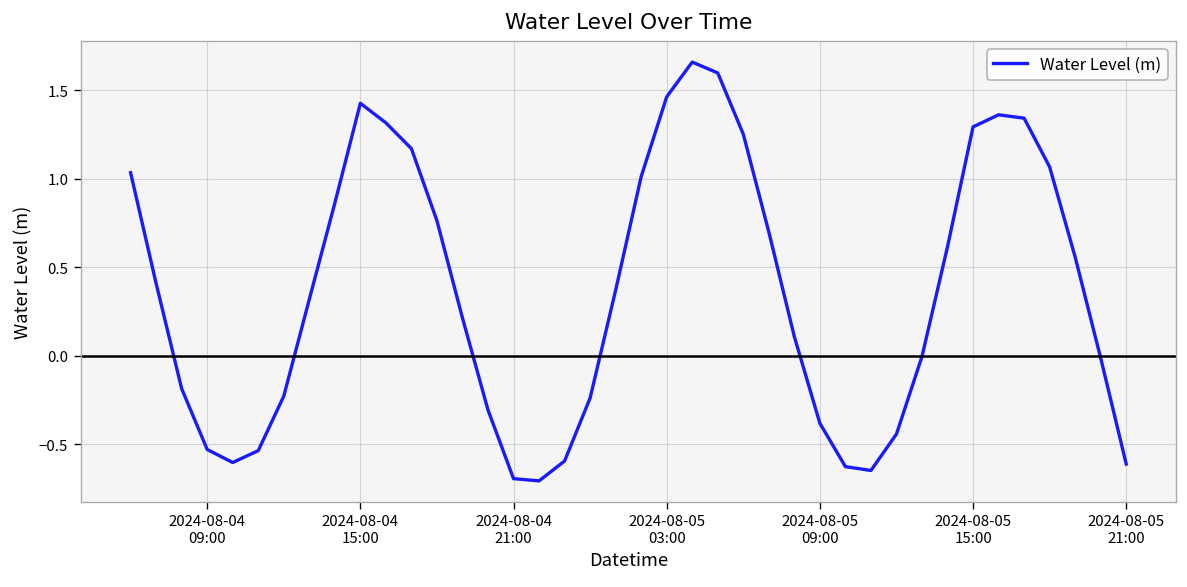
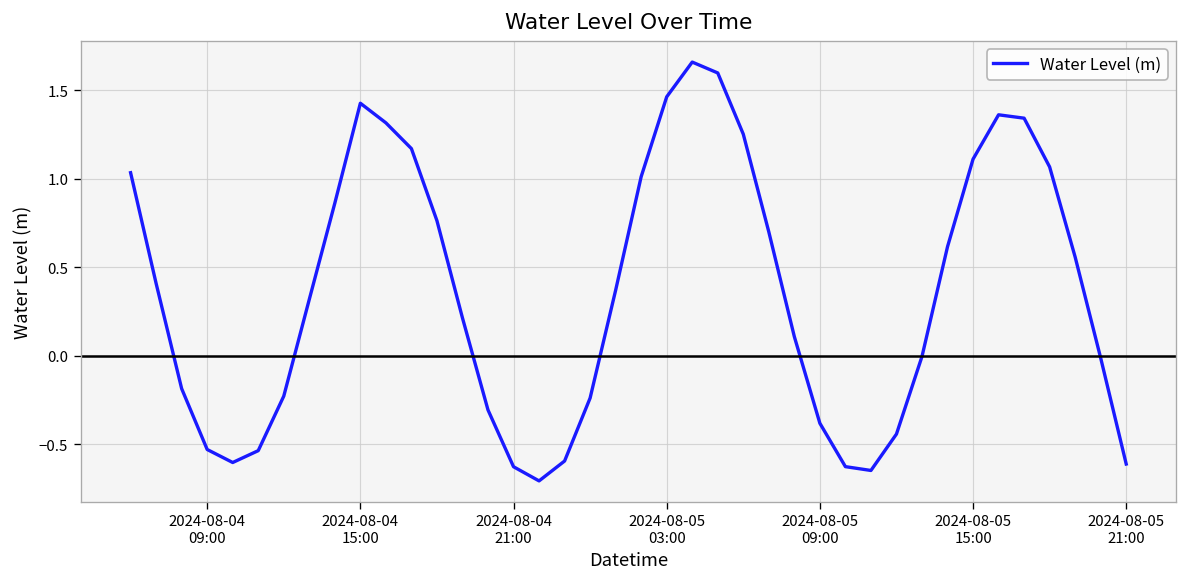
2024-08-04 21:00: -0.69 -> -0.63
2024-08-05 15:00: 1.29 -> 1.11
